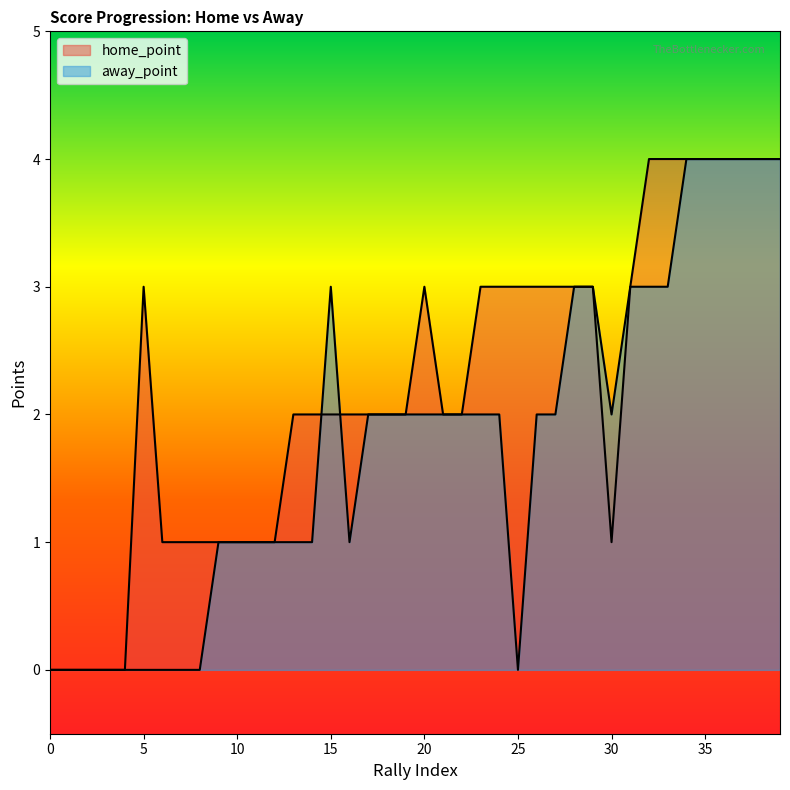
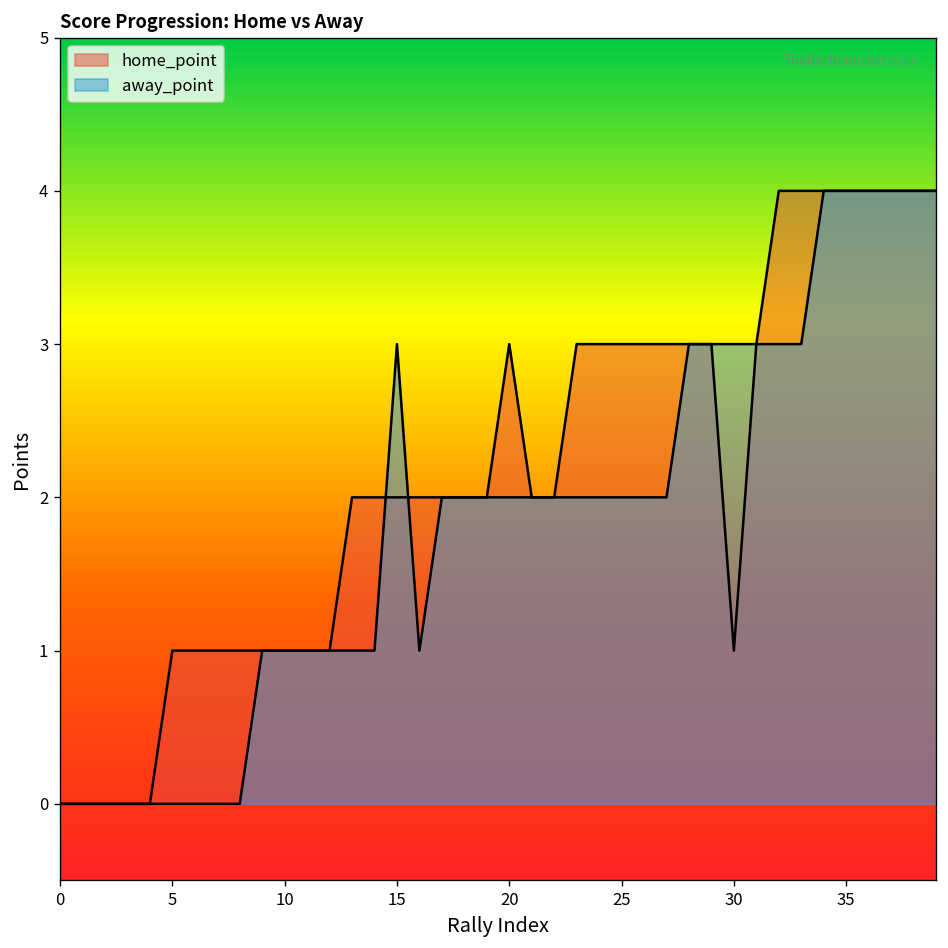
home_point, 5: 3 -> 1
away_point, 25: 0 -> 2
away_point, 30: 2 -> 3
